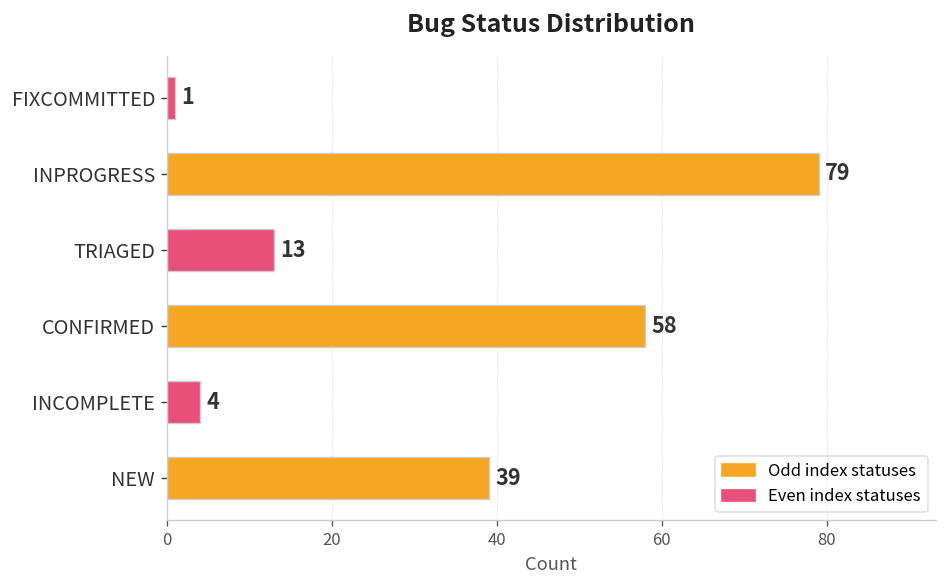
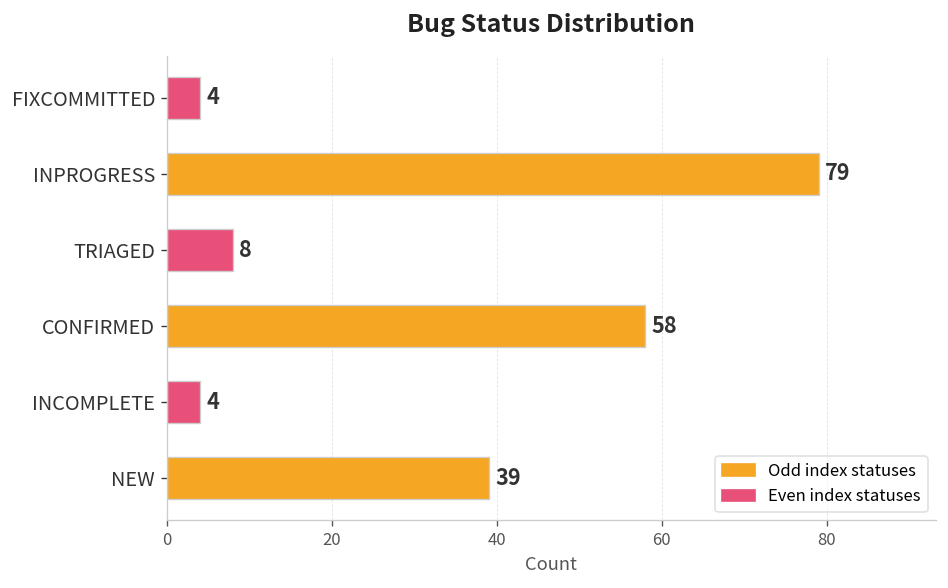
FIXCOMMITTED: 1 -> 4
TRIAGED: 13 -> 8
